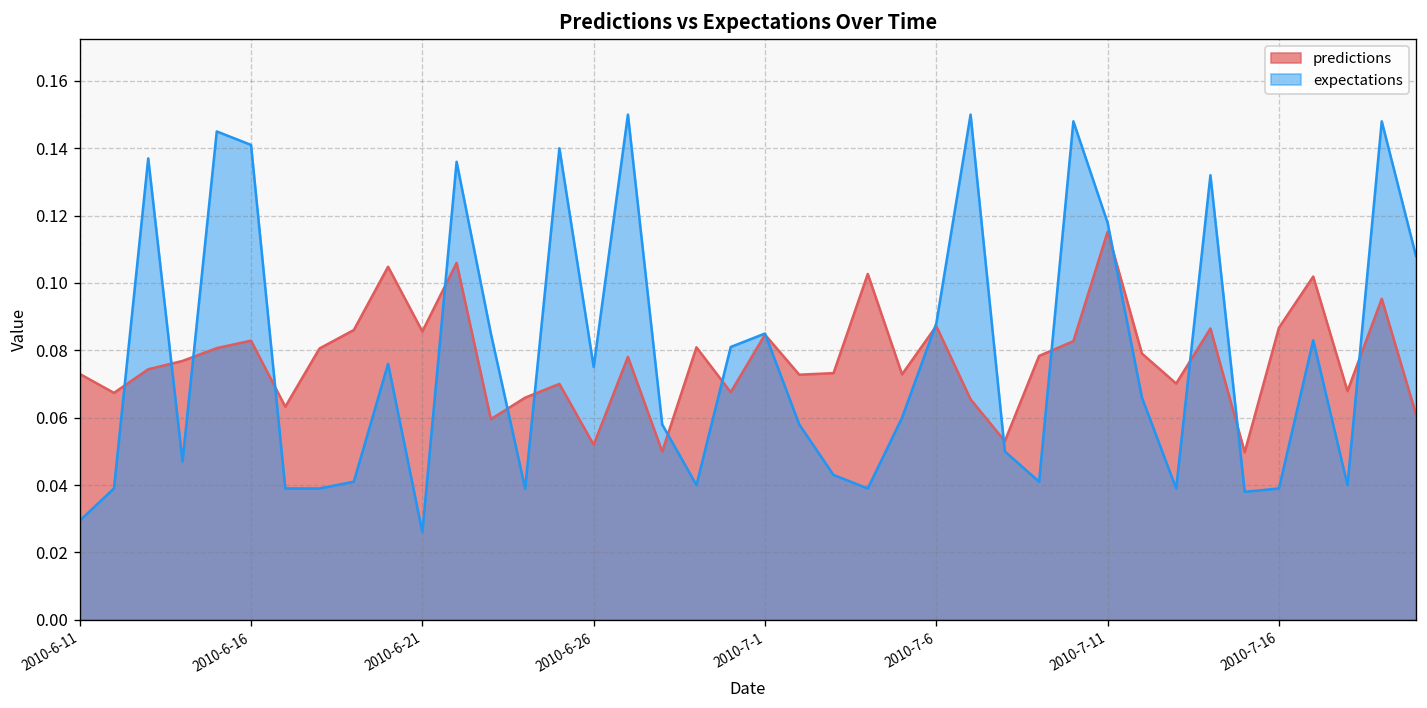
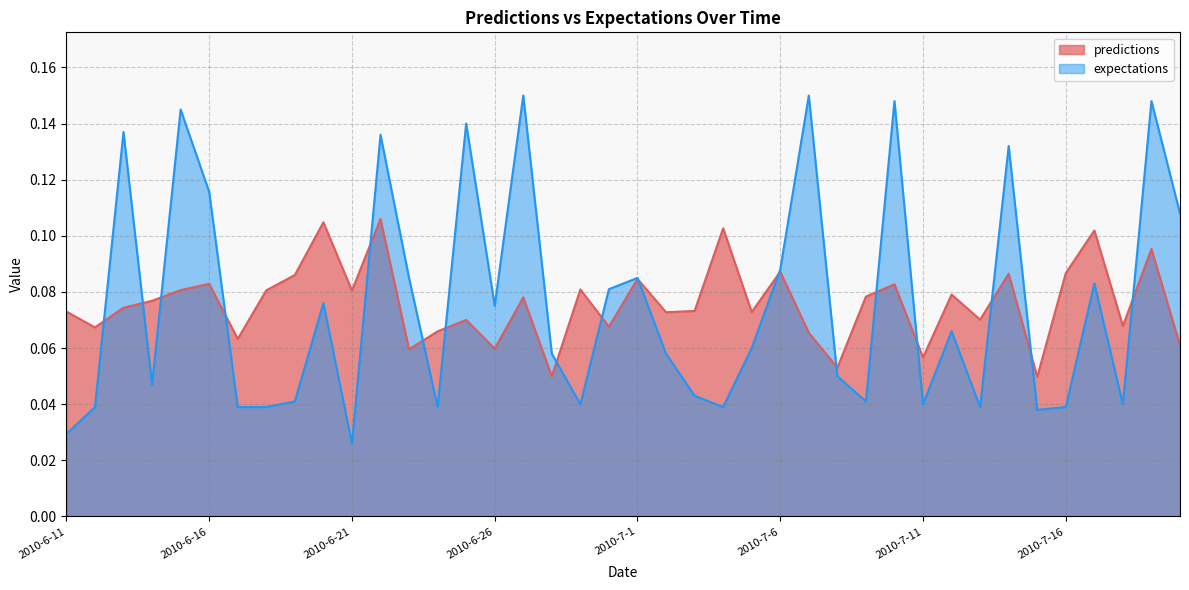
expectations, 2010-6-16: 0.141 -> 0.116
predictions, 2010-6-21: 0.086 -> 0.080
predictions, 2010-6-26: 0.052 -> 0.060
predictions, 2010-7-11: 0.115 -> 0.057
expectations, 2010-7-11: 0.118 -> 0.040
